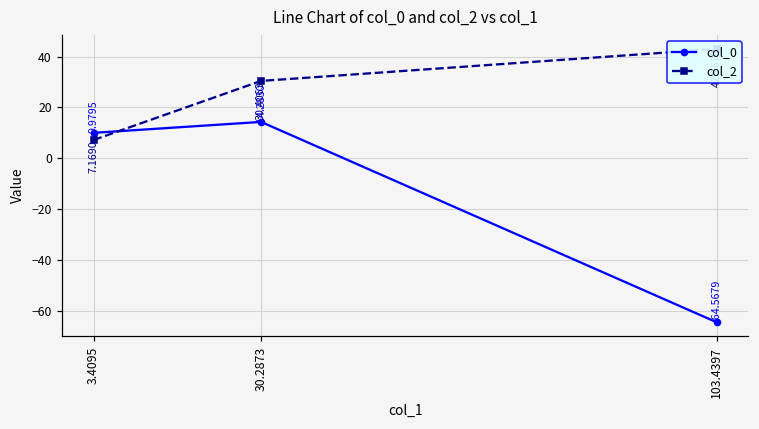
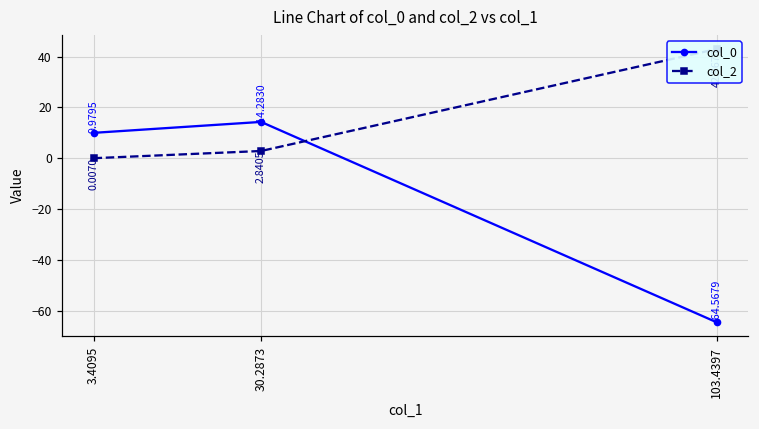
col_2, 3.4095: 7.1690 -> 0.0070
col_2, 30.2873: 30.4063 -> 2.8405
